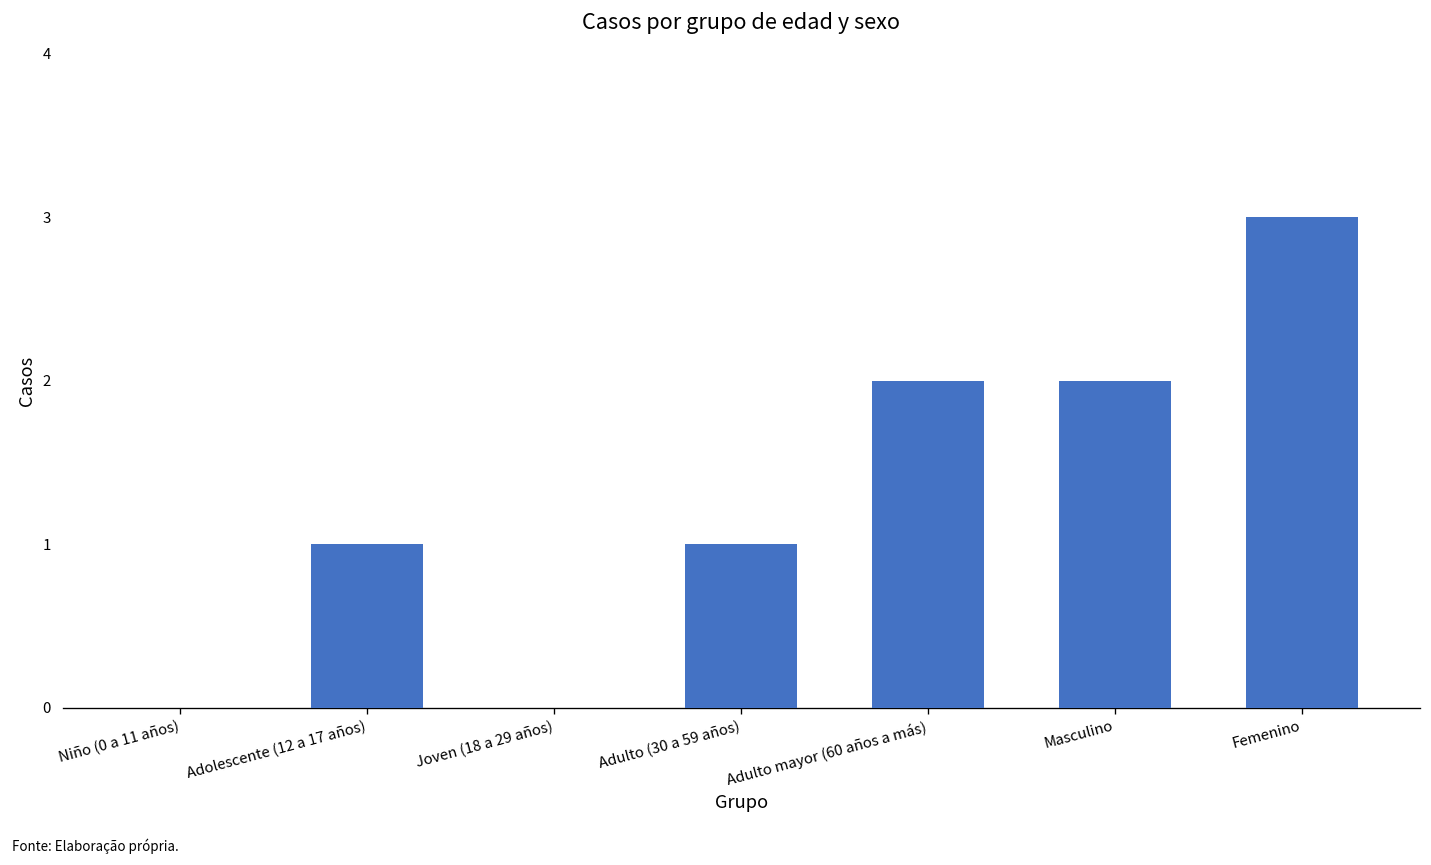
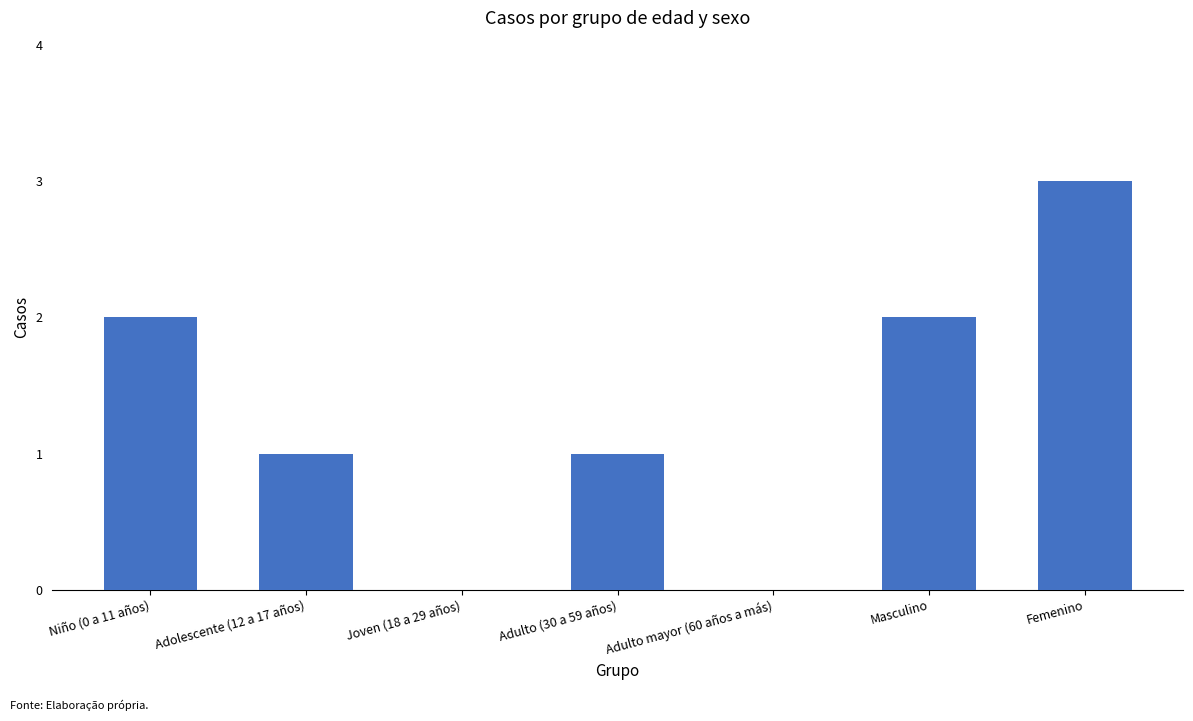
Niño (0 a 11 años): 0 -> 2
Adulto mayor (60 años a más): 2 -> 0
